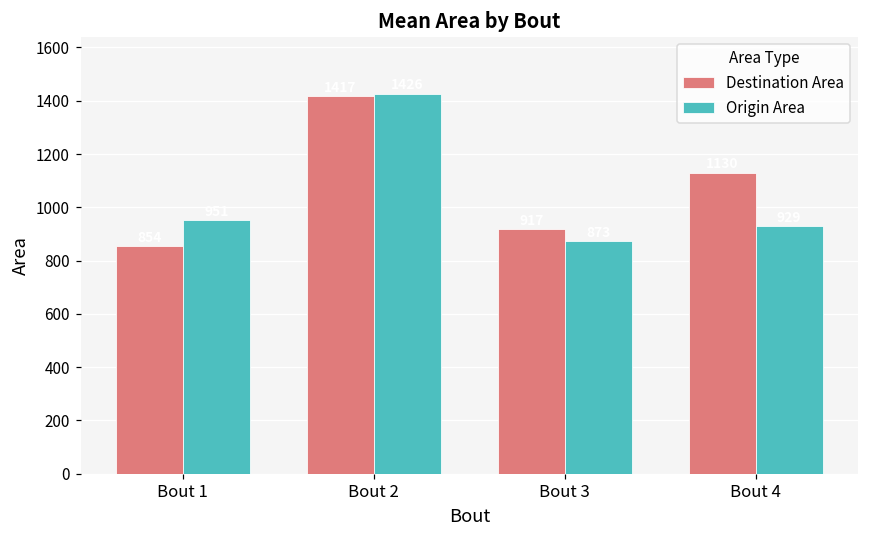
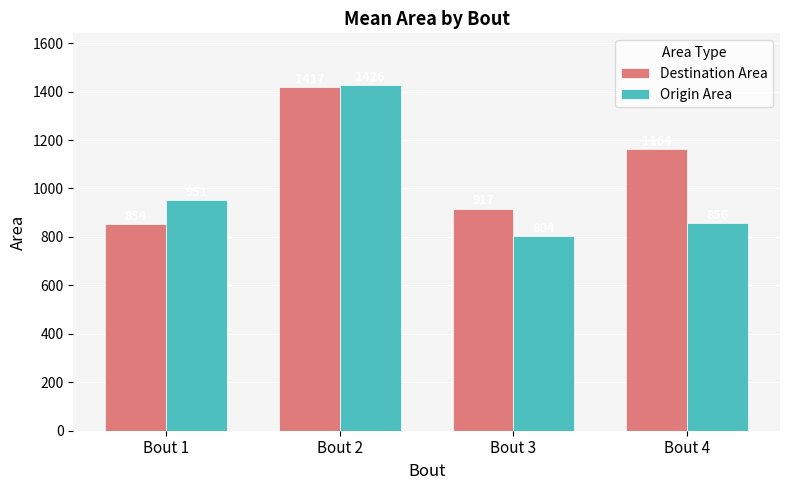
Origin Area, Bout 3: 870 -> 800
Destination Area, Bout 4: 1130 -> 1160
Origin Area, Bout 4: 930 -> 860
